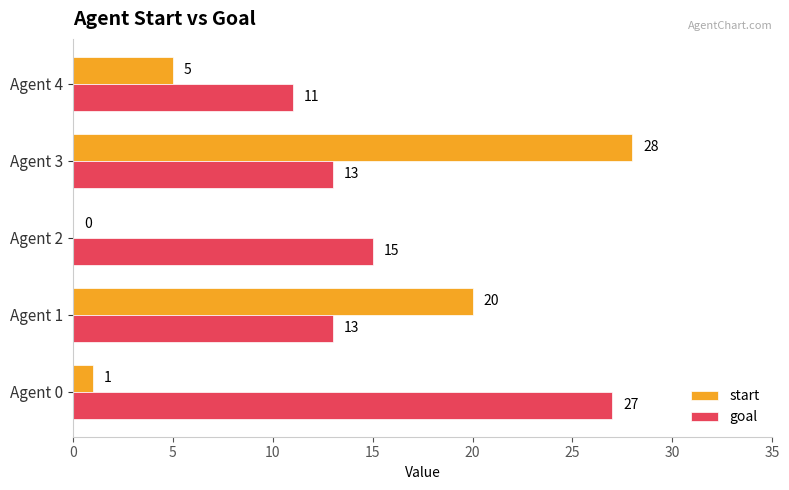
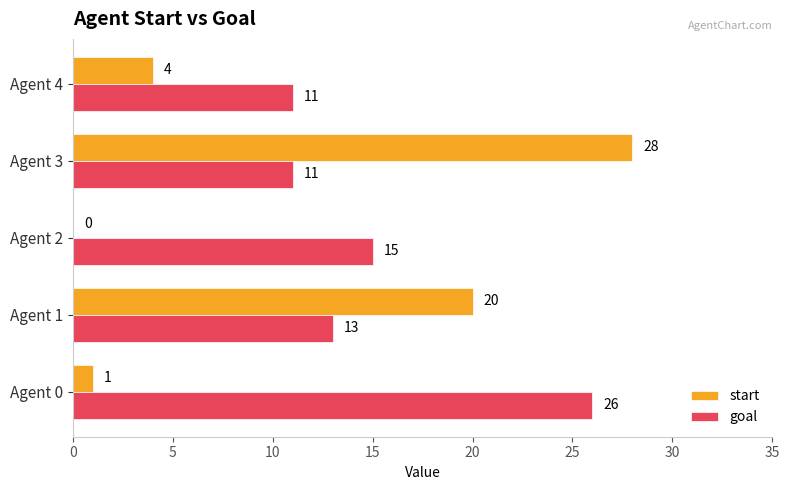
start, Agent 4: 5 -> 4
goal, Agent 3: 13 -> 11
goal, Agent 0: 27 -> 26
